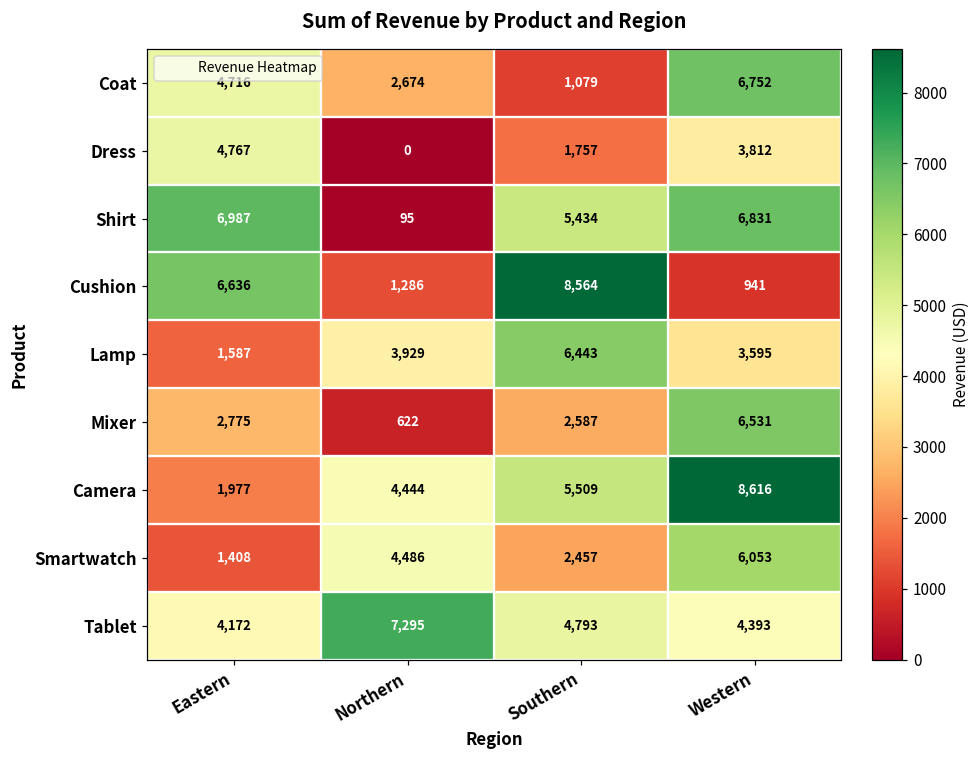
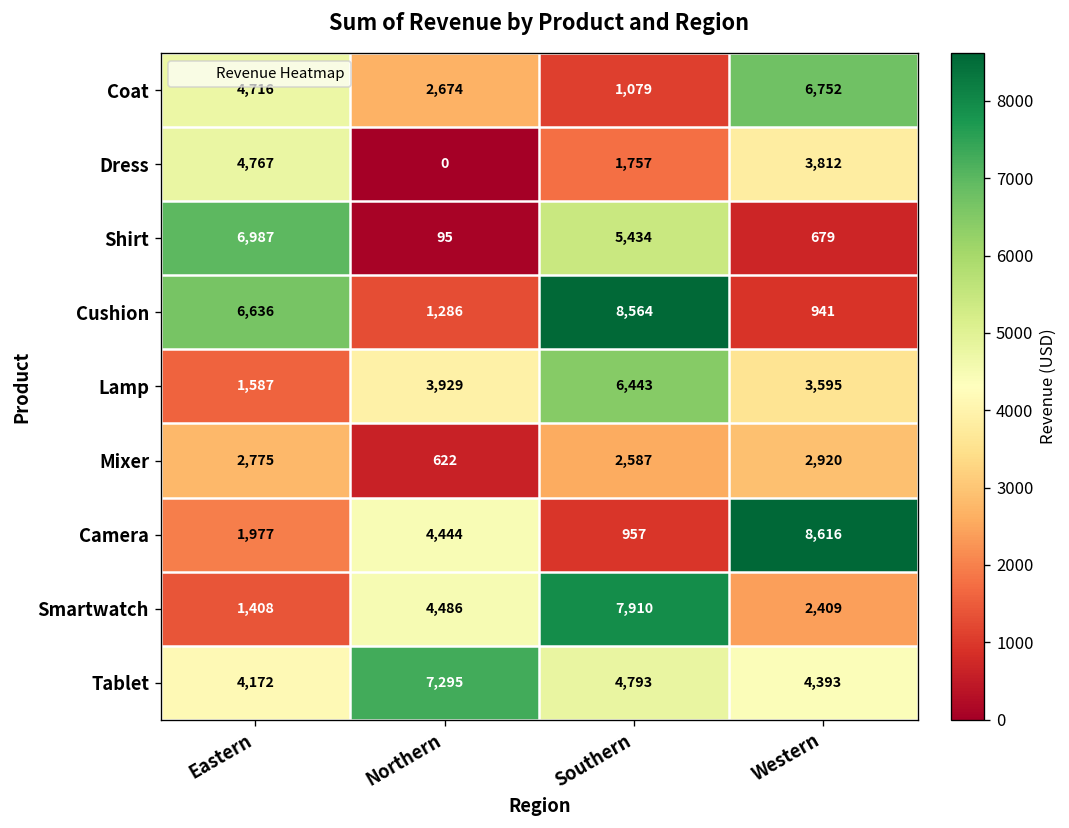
Shirt, Western: 6,831 -> 679
Mixer, Western: 6,531 -> 2,920
Camera, Southern: 5,509 -> 957
Smartwatch, Southern: 2,457 -> 7,910
Smartwatch, Western: 6,053 -> 2,409
